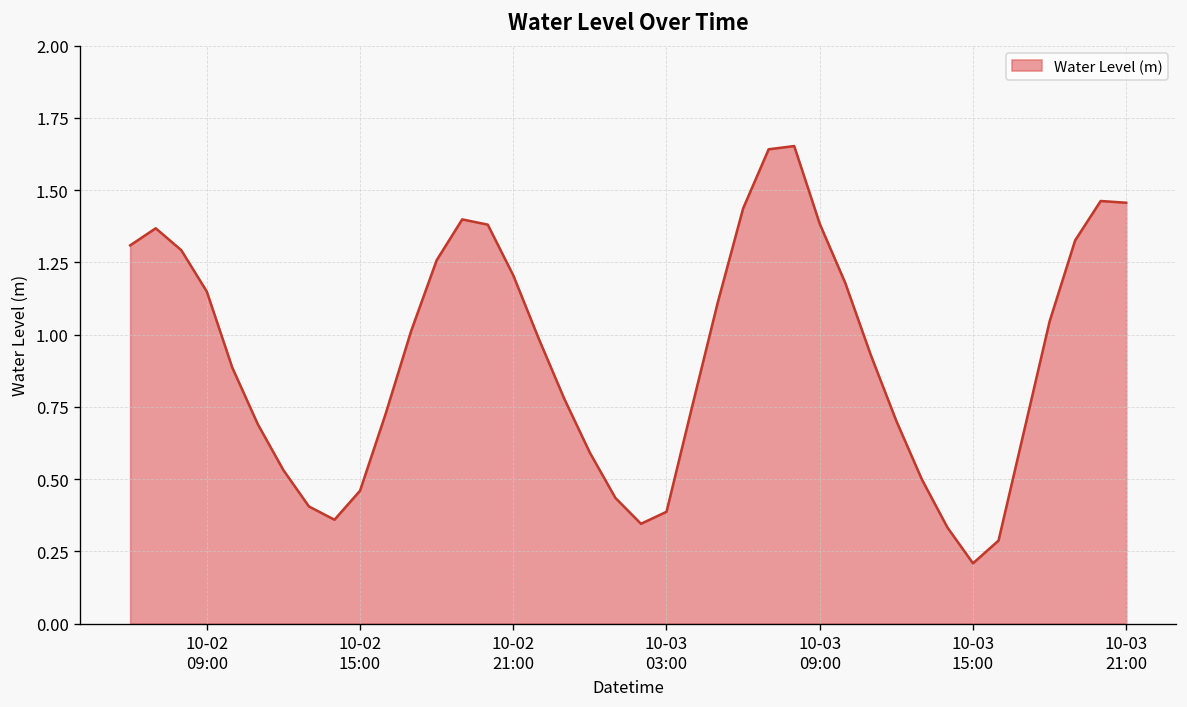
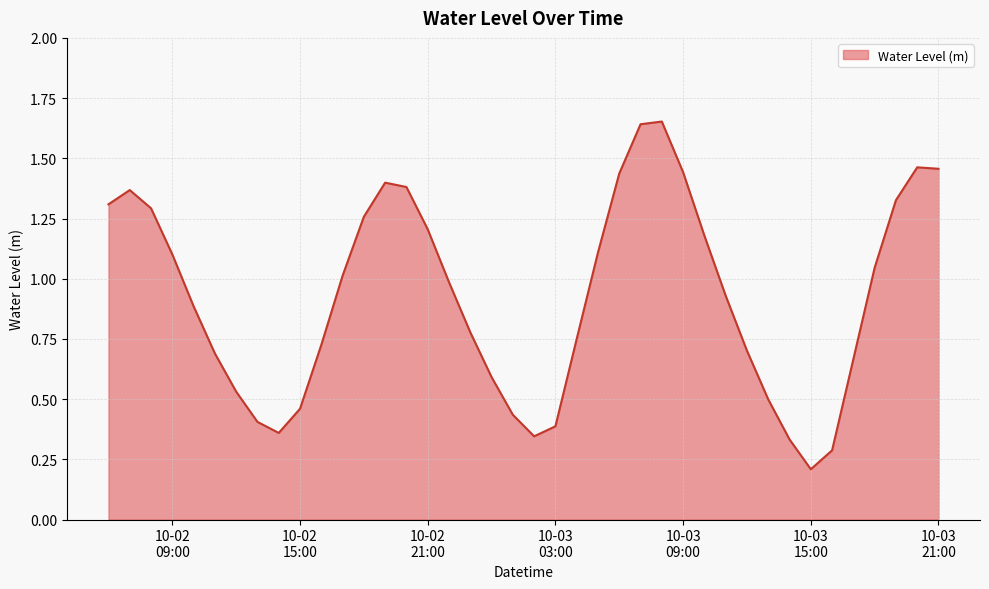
10-02 09:00: 1.15 -> 1.10
10-03 09:00: 1.38 -> 1.44
